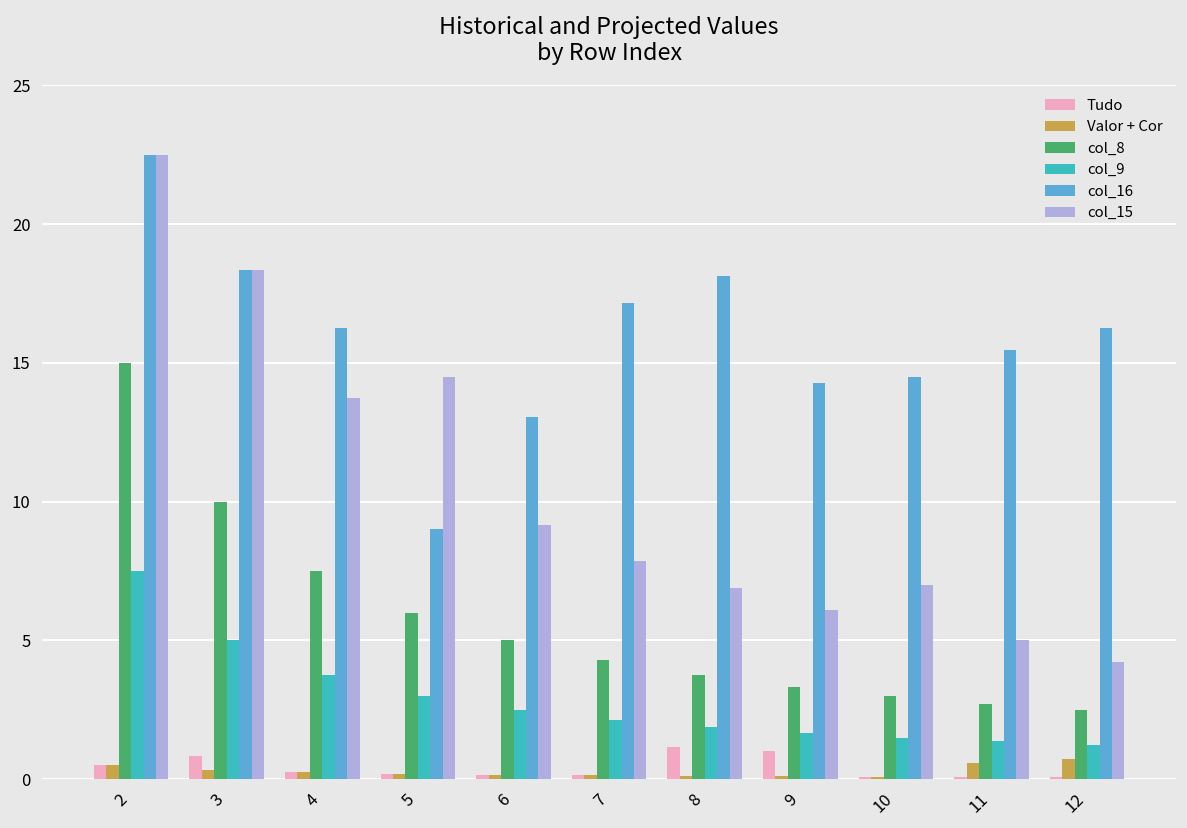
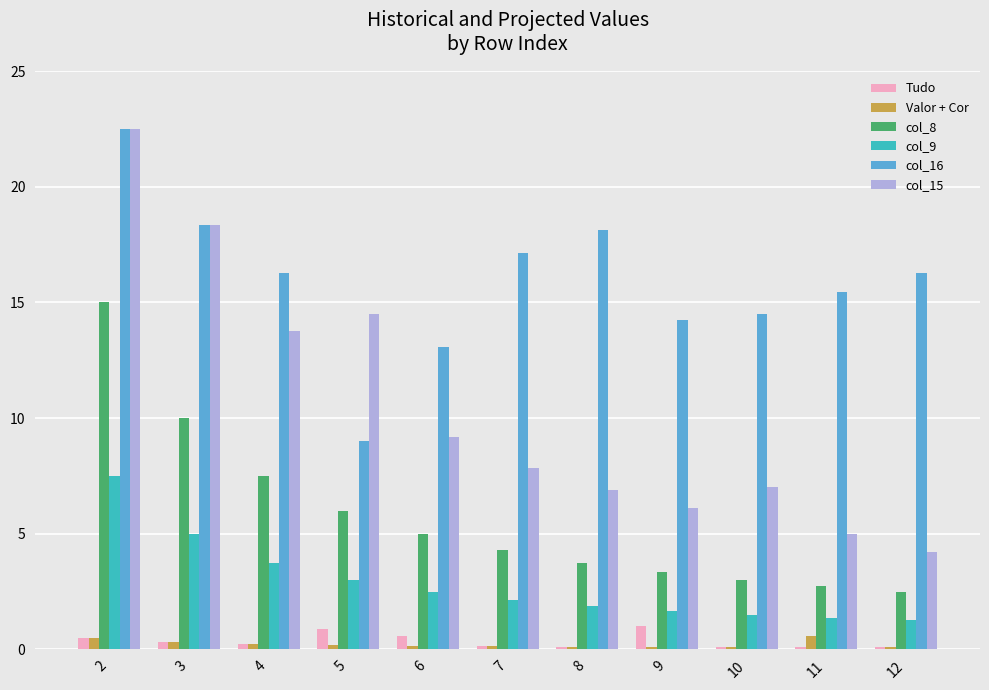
Tudo, 3: 0.8 -> 0.3
Tudo, 5: 0.2 -> 0.9
Tudo, 6: 0.2 -> 0.6
Tudo, 8: 1.2 -> 0.1
Valor + Cor, 12: 0.7 -> 0.1
